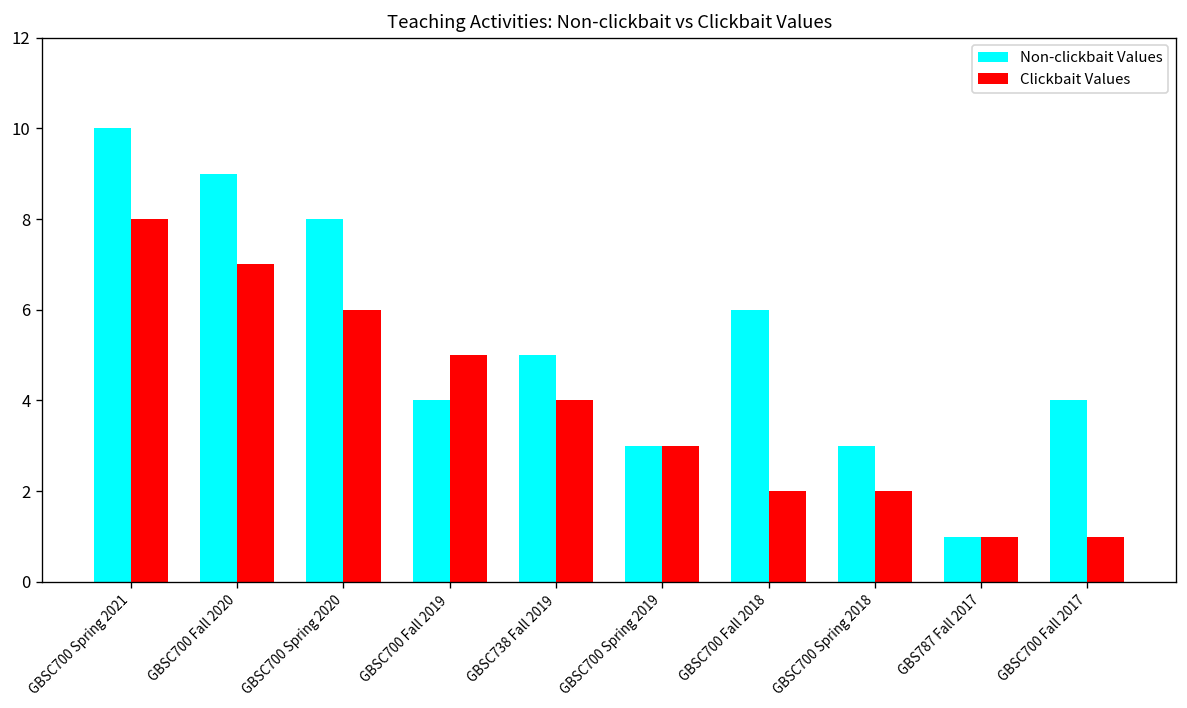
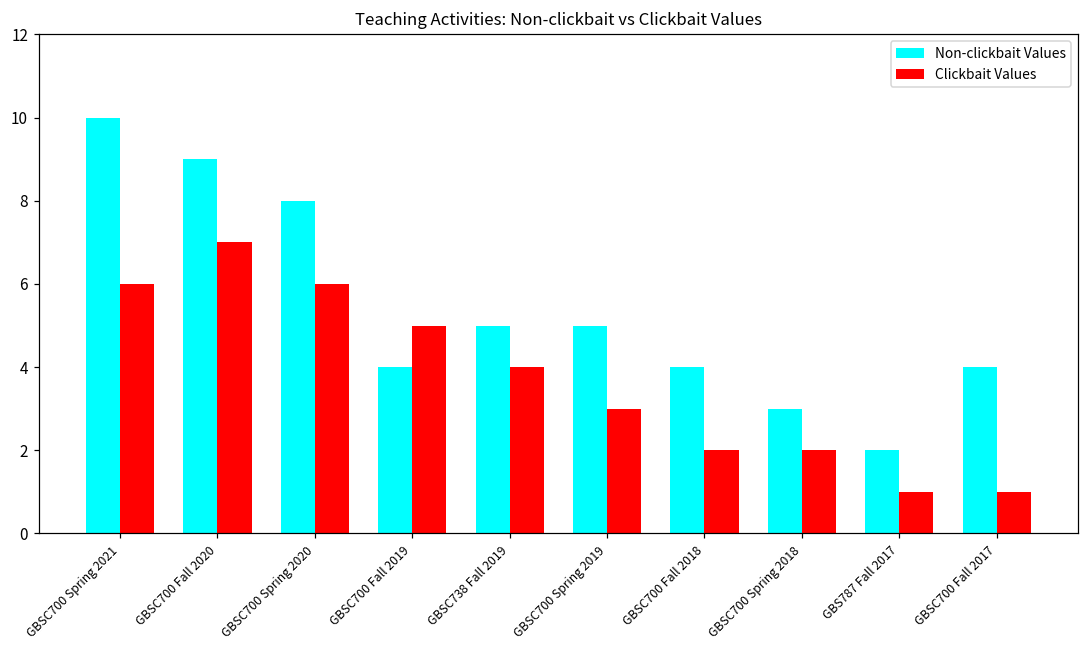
Clickbait Values, GBSC700 Spring 2021: 8 -> 6
Non-clickbait Values, GBSC700 Spring 2019: 3 -> 5
Non-clickbait Values, GBSC700 Fall 2018: 6 -> 4
Non-clickbait Values, GBS787 Fall 2017: 1 -> 2
